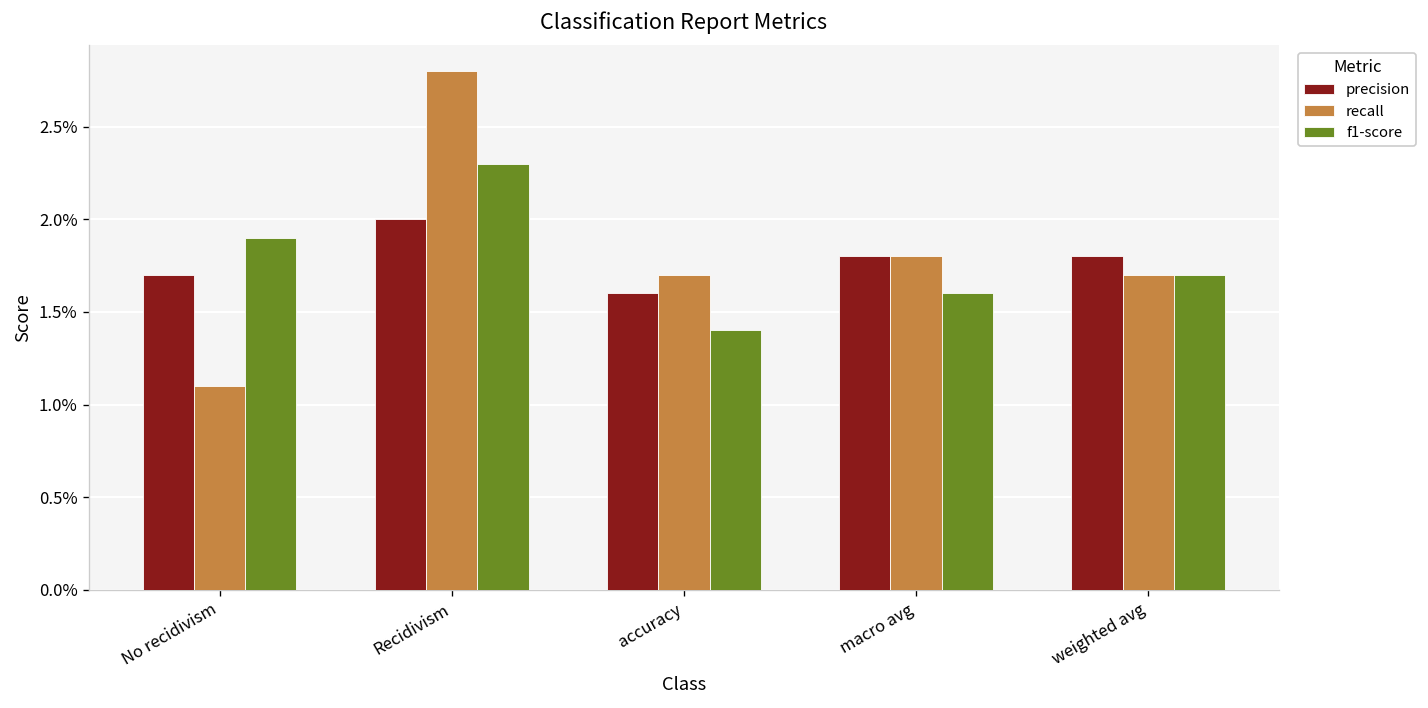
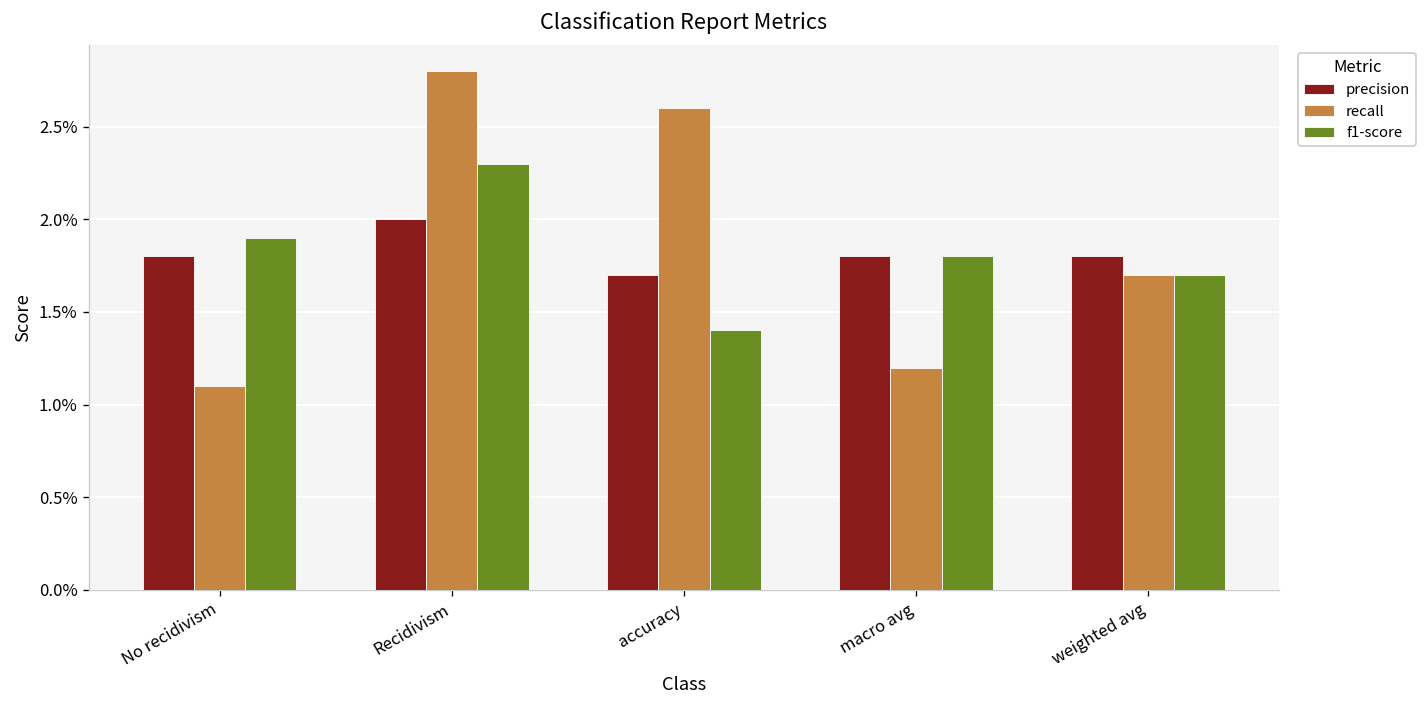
precision, No recidivism: 1.70% -> 1.80%
precision, accuracy: 1.60% -> 1.70%
recall, accuracy: 1.70% -> 2.60%
recall, macro avg: 1.80% -> 1.20%
f1-score, macro avg: 1.60% -> 1.80%
